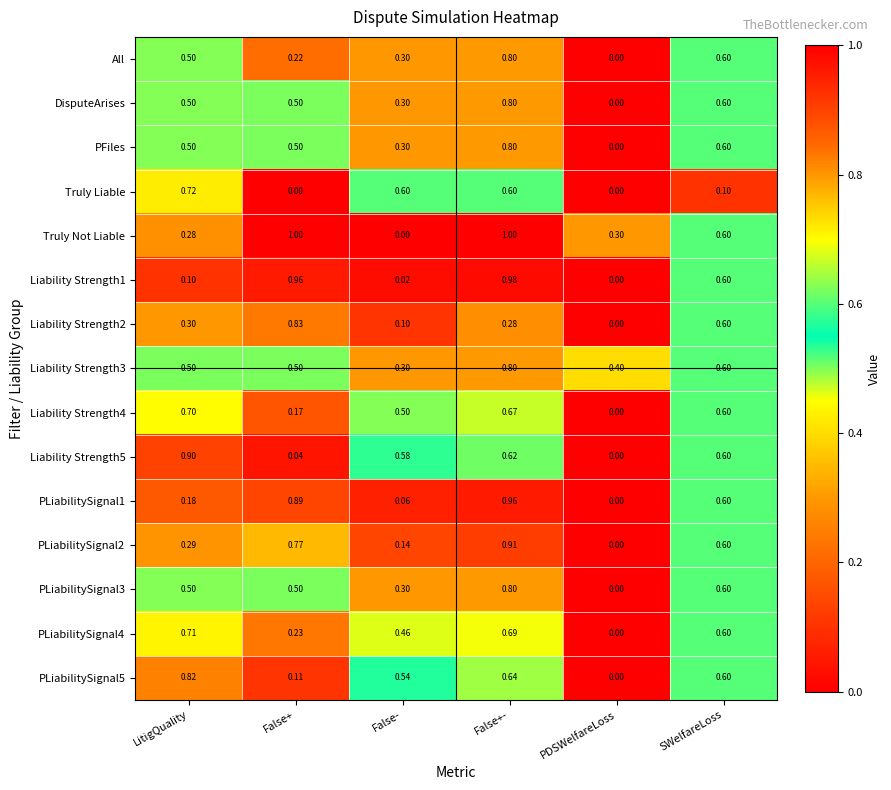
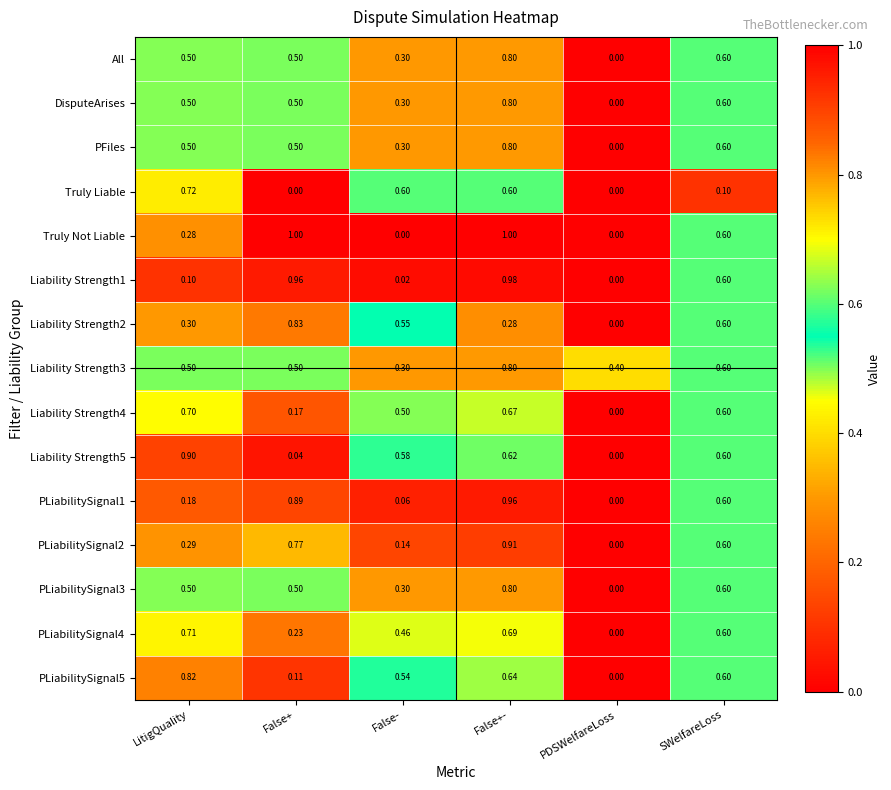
All, False+: 0.22 -> 0.50
Truly Not Liable, PDSWelfareLoss: 0.30 -> 0.00
Liability Strength2, False-: 0.10 -> 0.55
